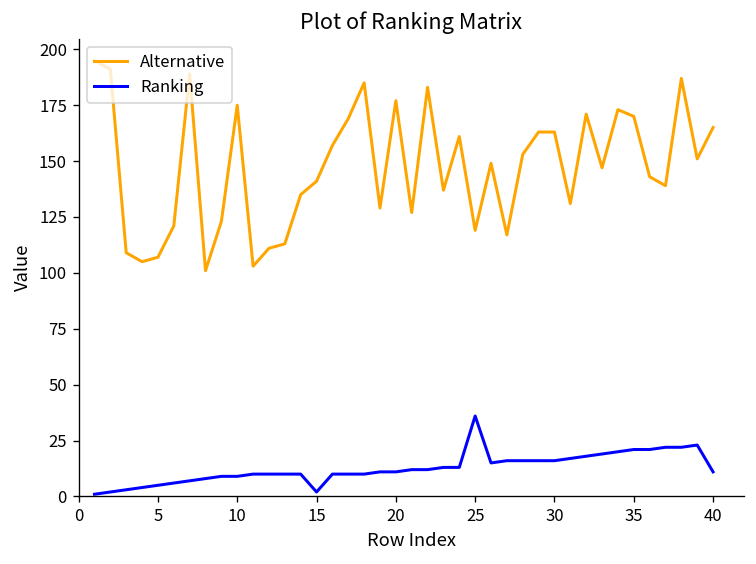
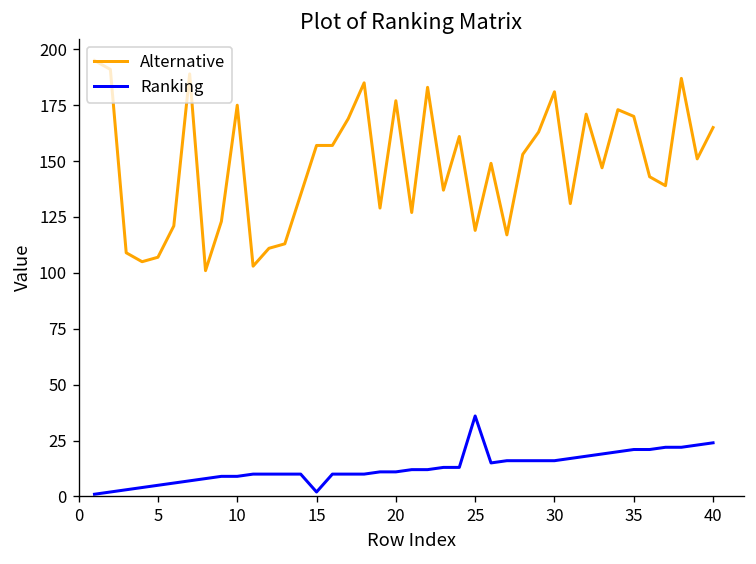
Alternative, 15: 141 -> 157
Alternative, 30: 163 -> 181
Ranking, 40: 11 -> 24
